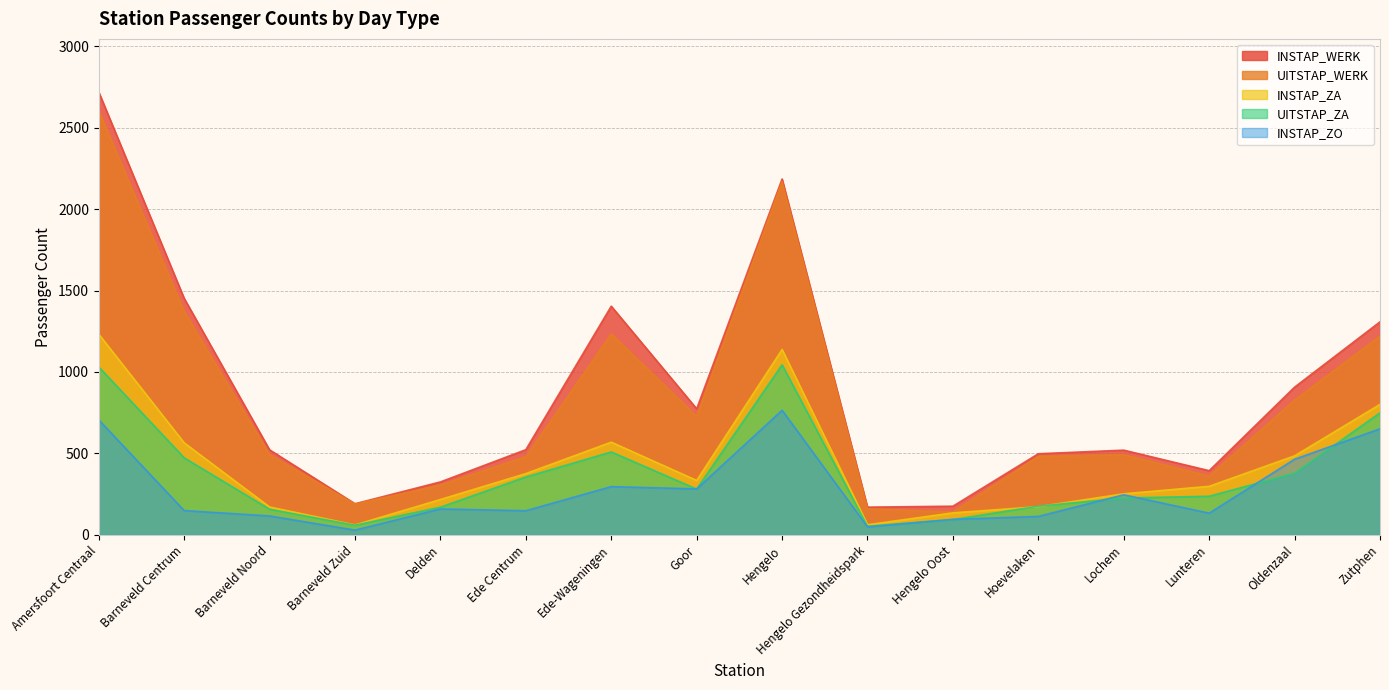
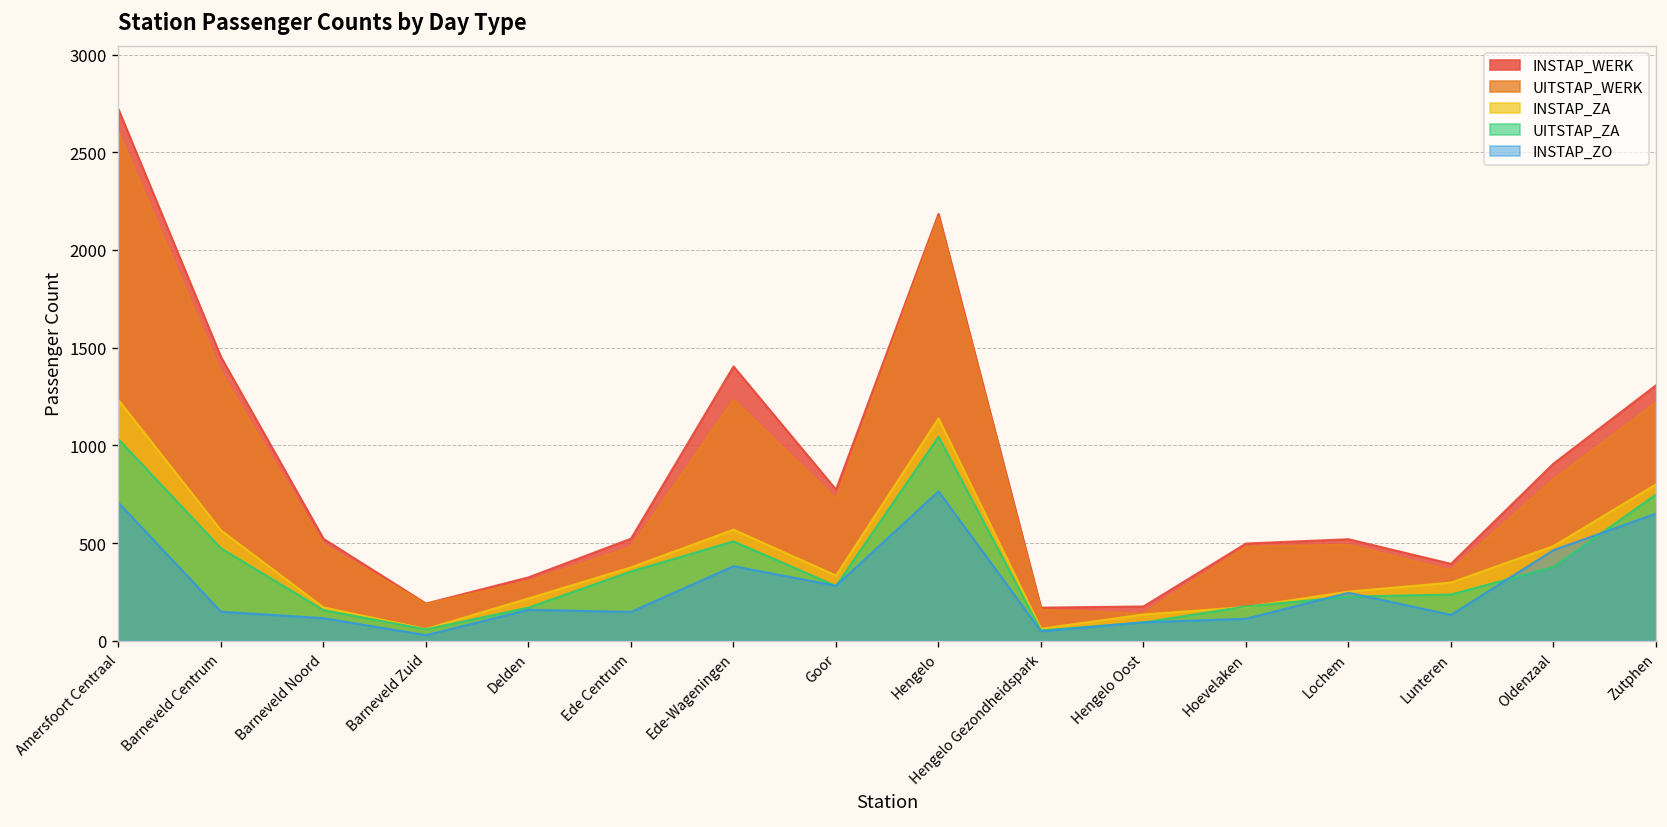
INSTAP_ZO, Ede-Wageningen: 300 -> 380
